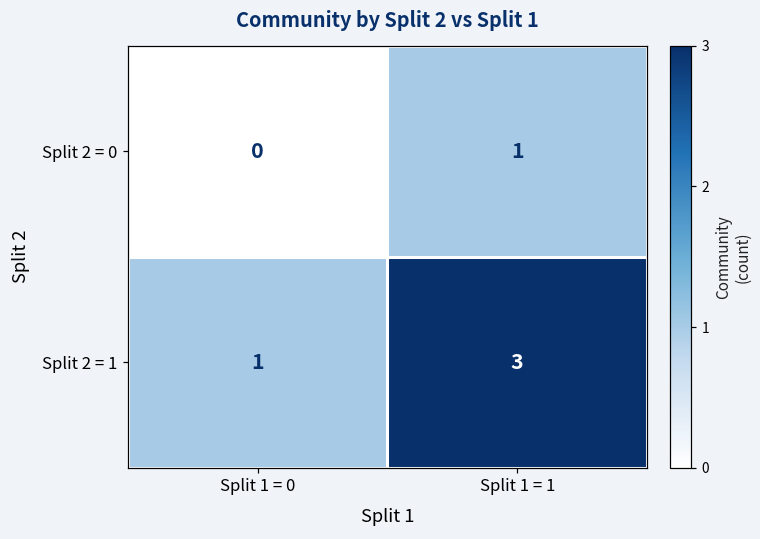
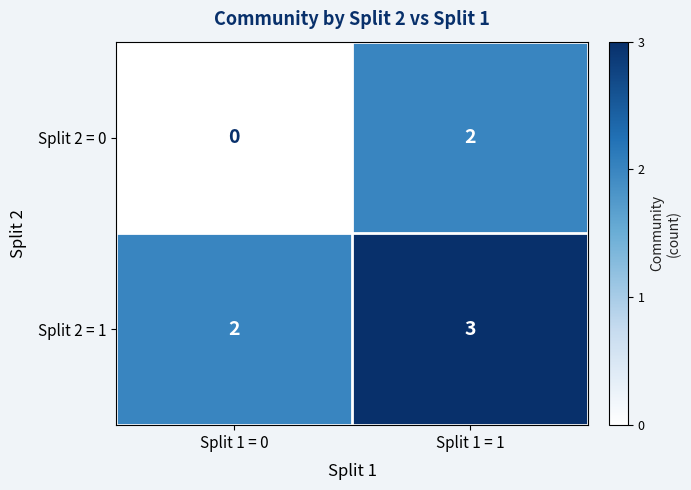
Split 2 = 0, Split 1 = 1: 1 -> 2
Split 2 = 1, Split 1 = 0: 1 -> 2
